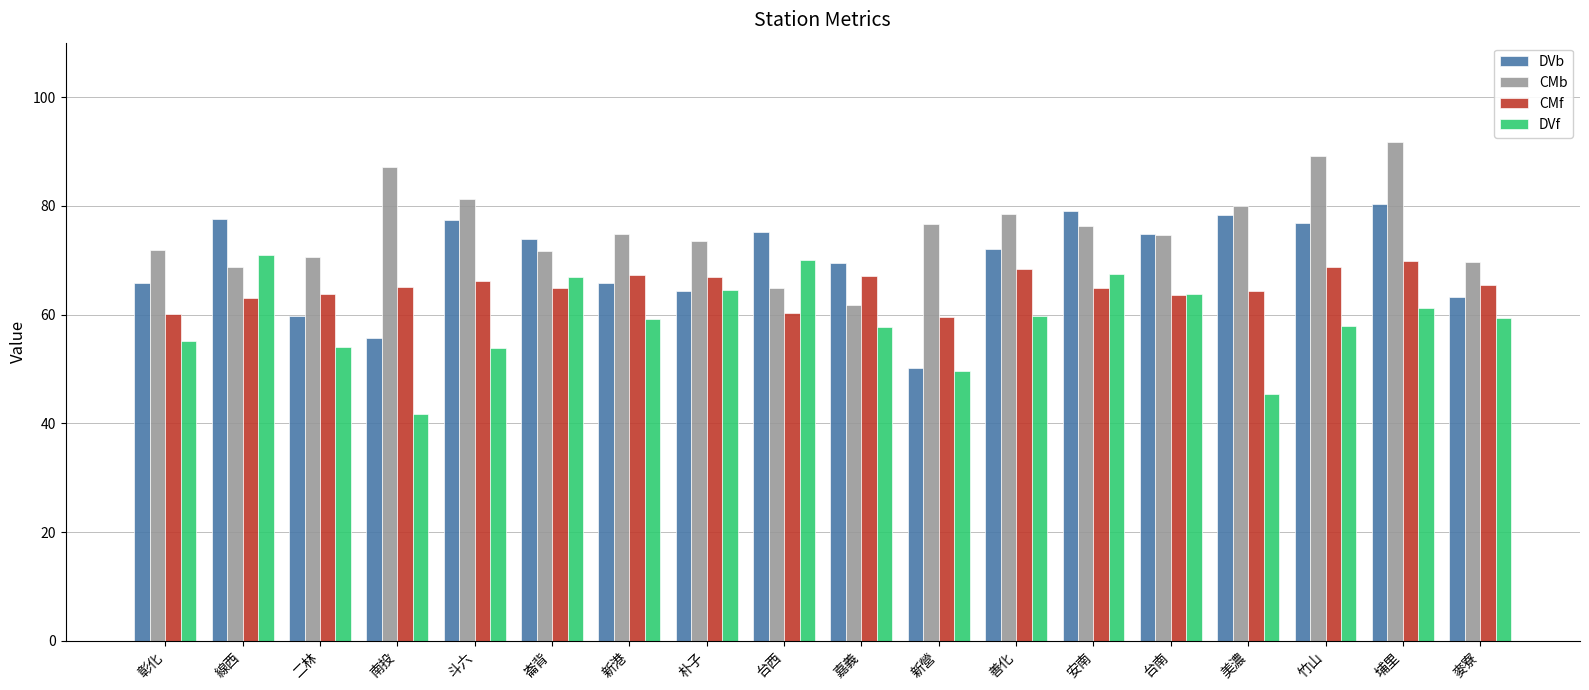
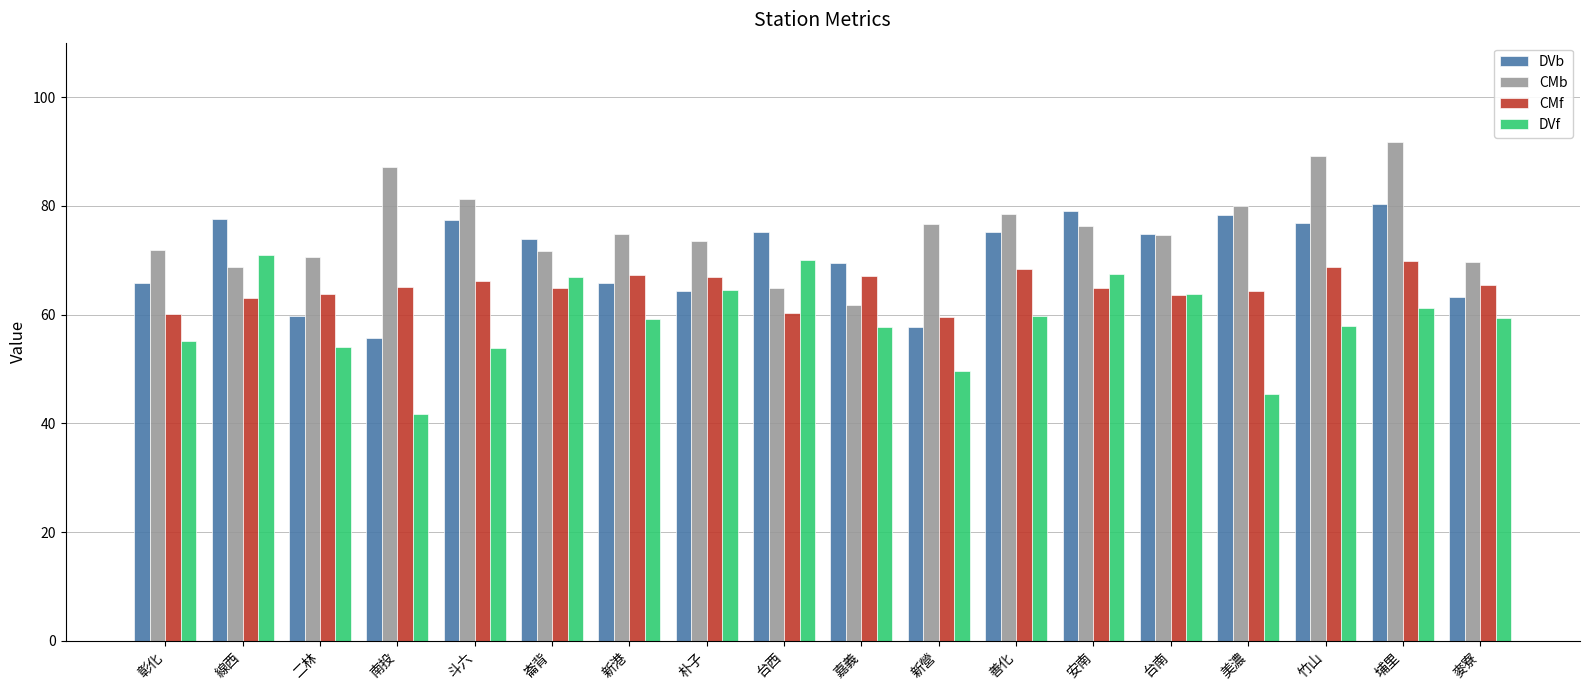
DVb, 新營: 50 -> 58
DVb, 善化: 72 -> 75
